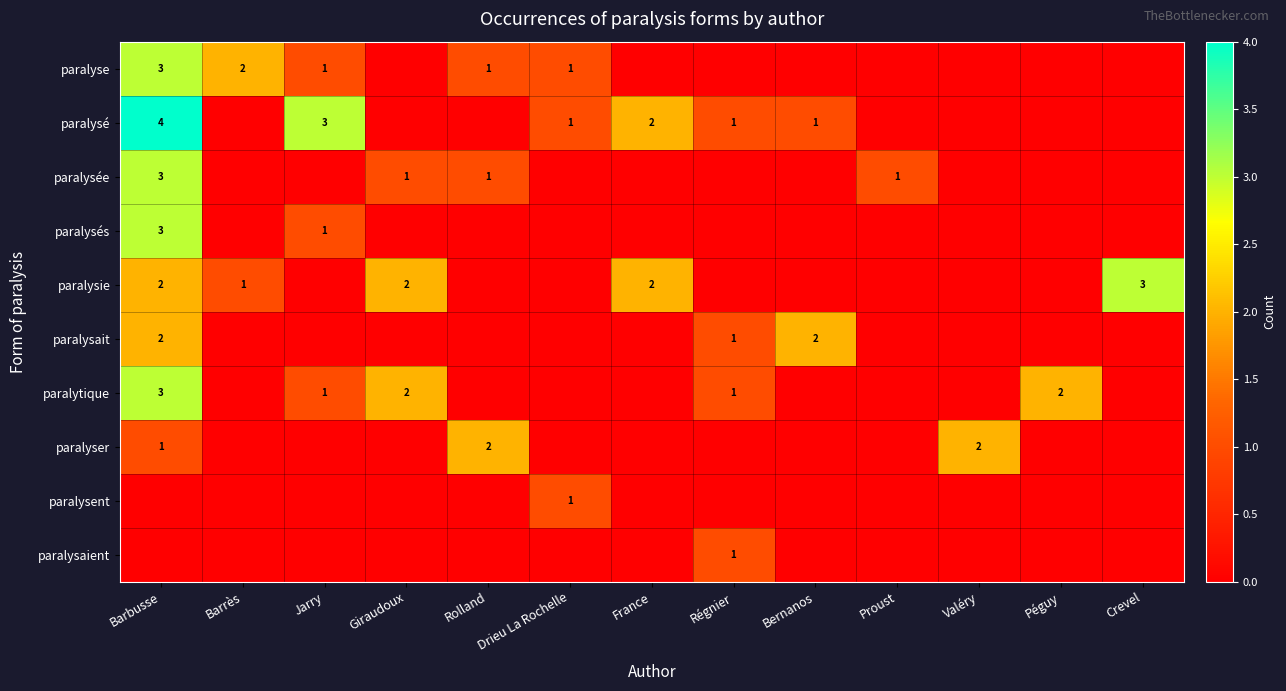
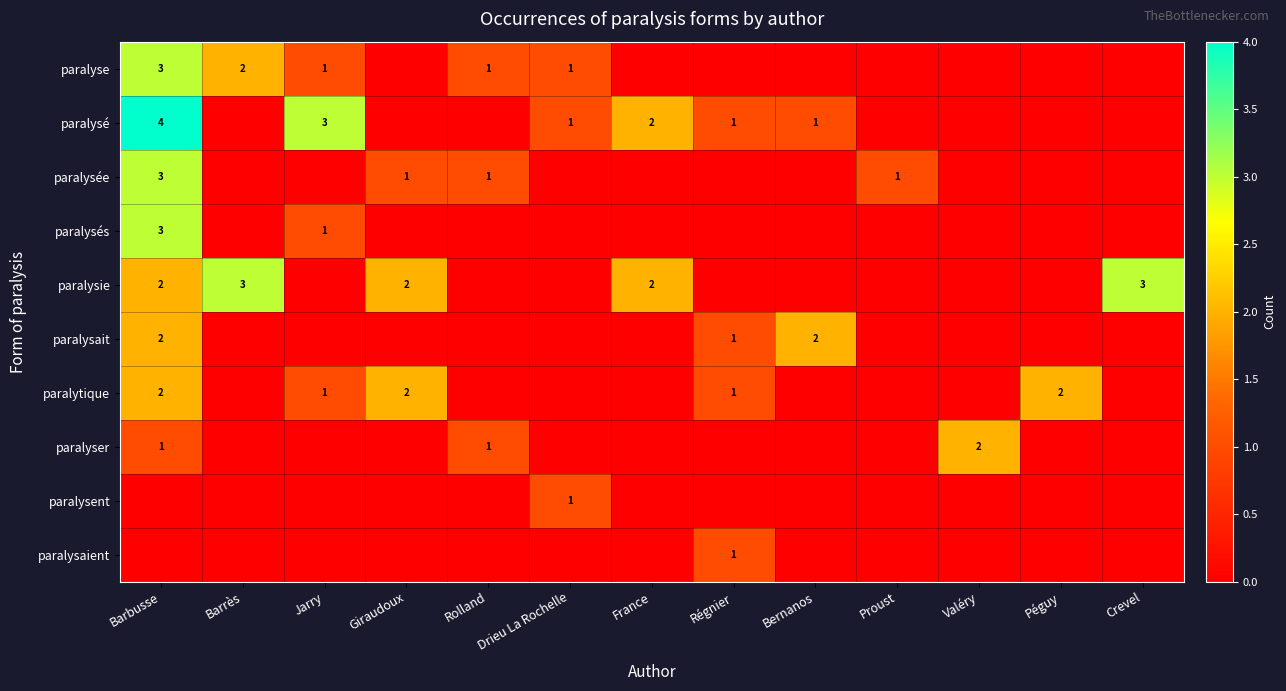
paralysie, Barrès: 1 -> 3
paralytique, Barbusse: 3 -> 2
paralyser, Rolland: 2 -> 1
